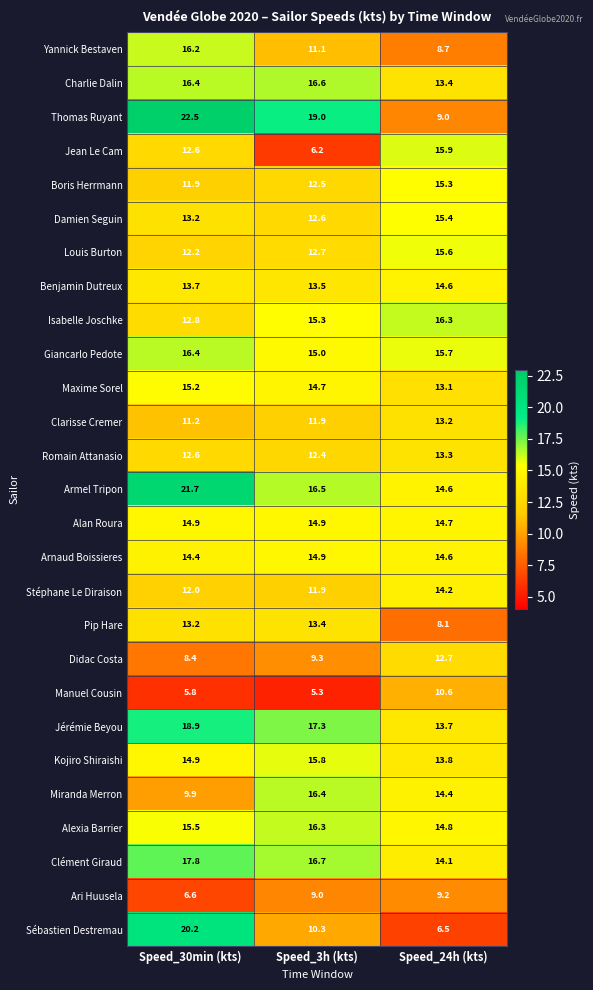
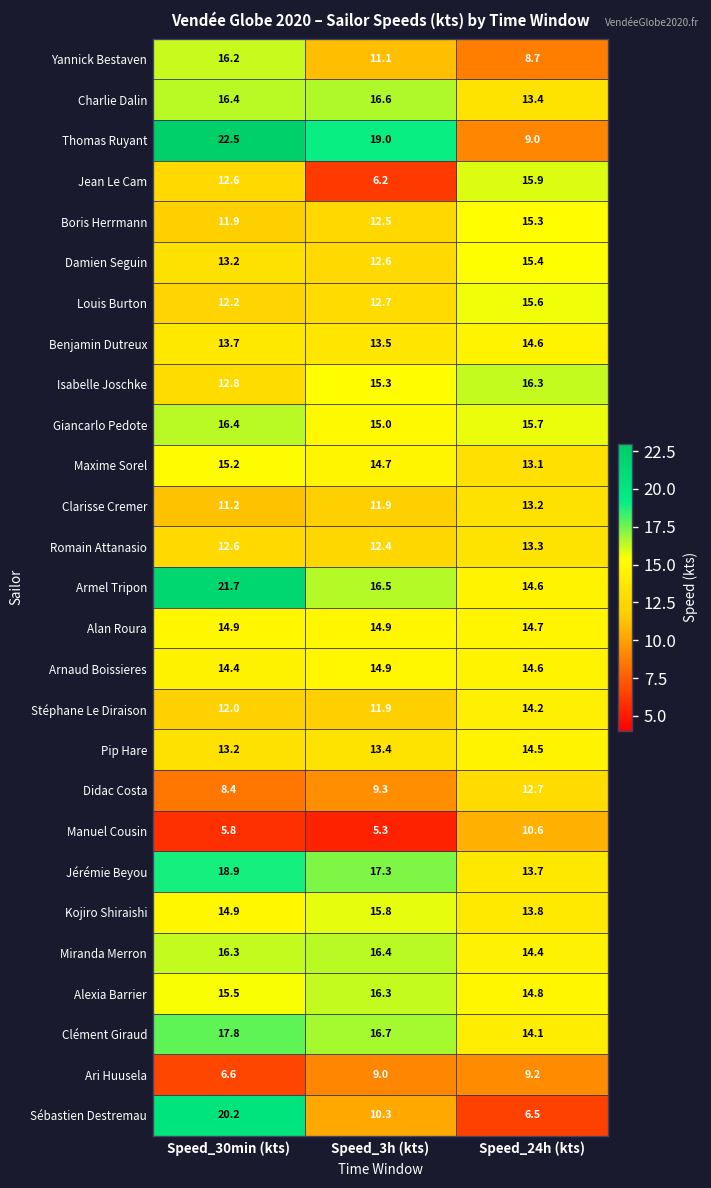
Pip Hare, Speed_24h (kts): 8.1 -> 14.5
Miranda Merron, Speed_30min (kts): 9.9 -> 16.3
